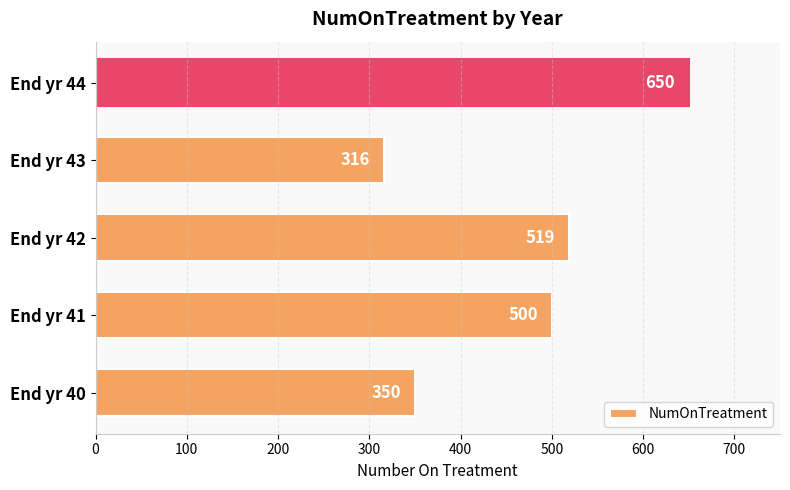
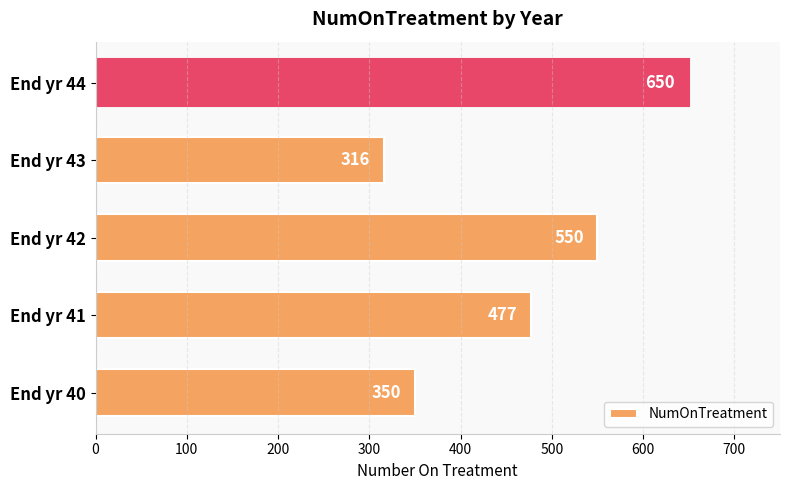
End yr 42: 519 -> 550
End yr 41: 500 -> 477
